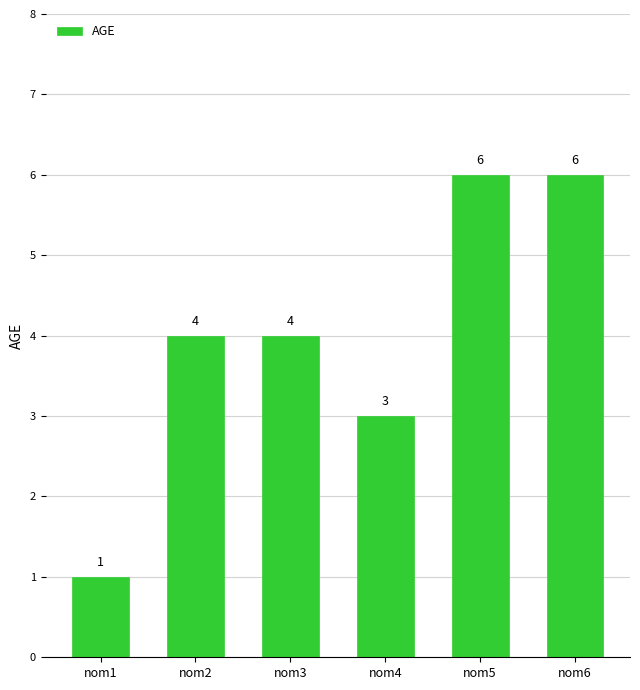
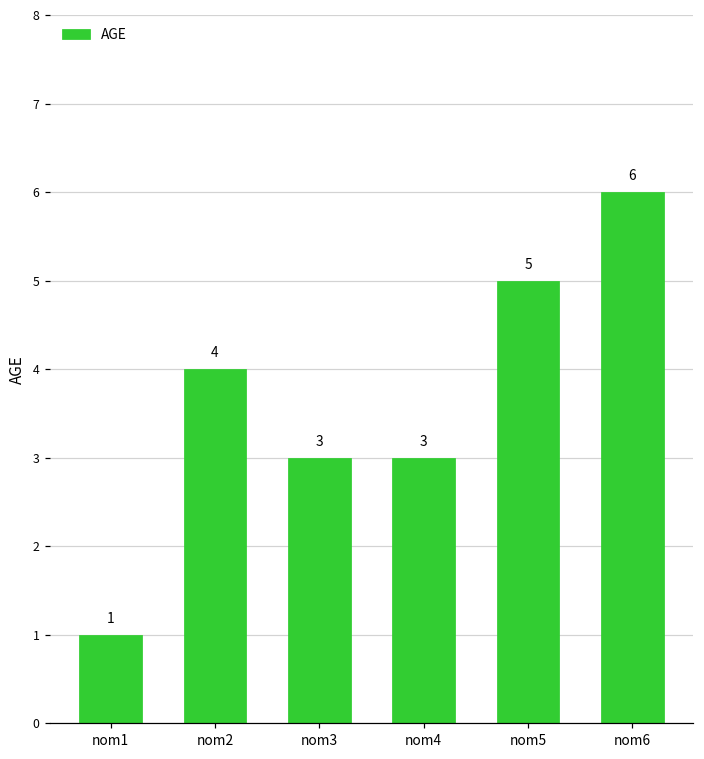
nom3: 4 -> 3
nom5: 6 -> 5
